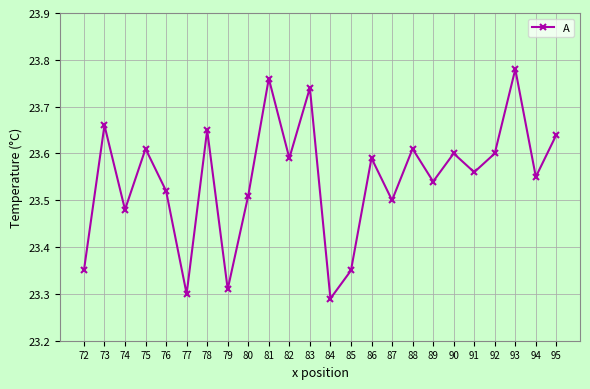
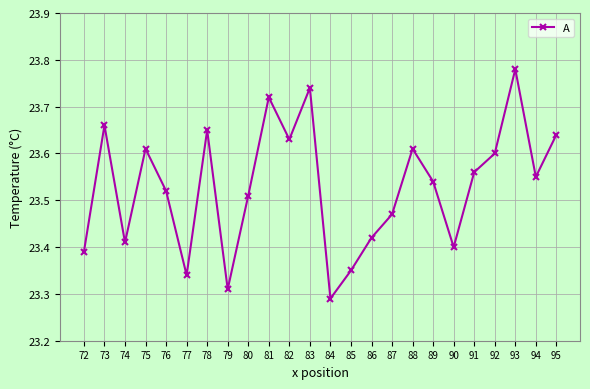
72: 23.35 -> 23.39
74: 23.48 -> 23.41
77: 23.30 -> 23.34
81: 23.76 -> 23.72
82: 23.59 -> 23.63
86: 23.59 -> 23.42
87: 23.50 -> 23.47
90: 23.6 -> 23.4
